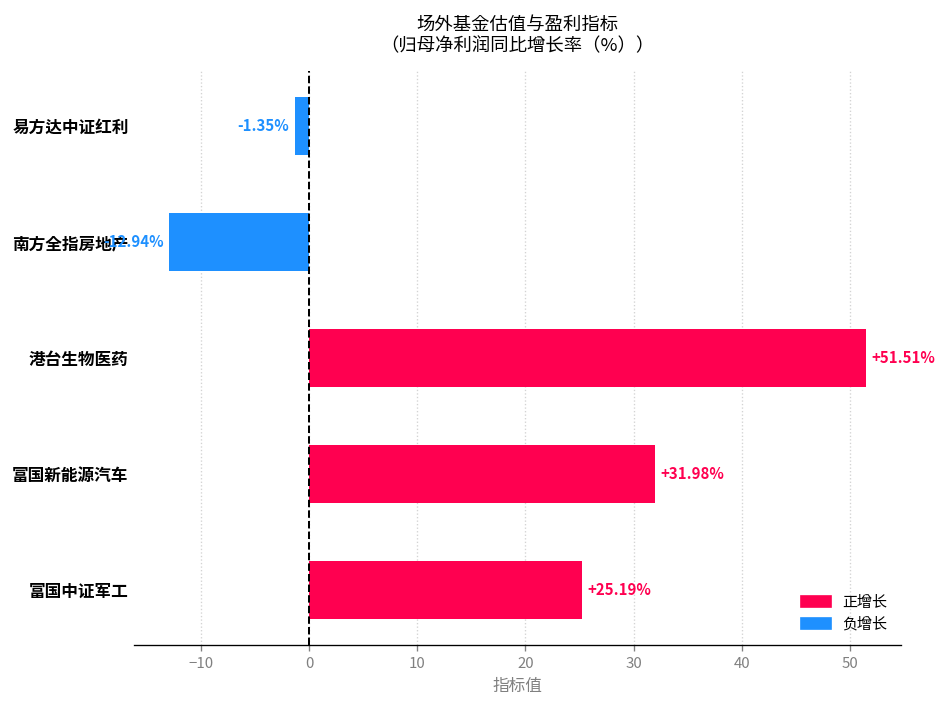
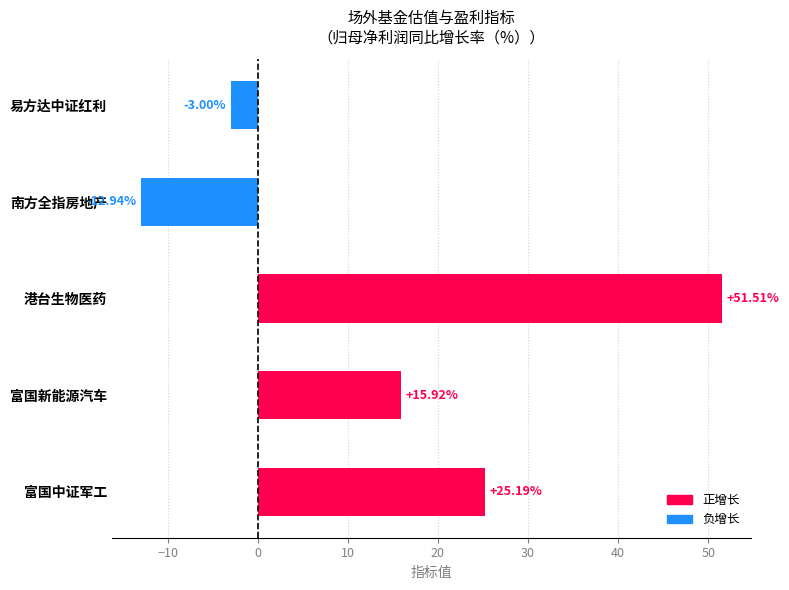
易方达中证红利: -1.35% -> -3.00%
富国新能源汽车: +31.98% -> +15.92%
